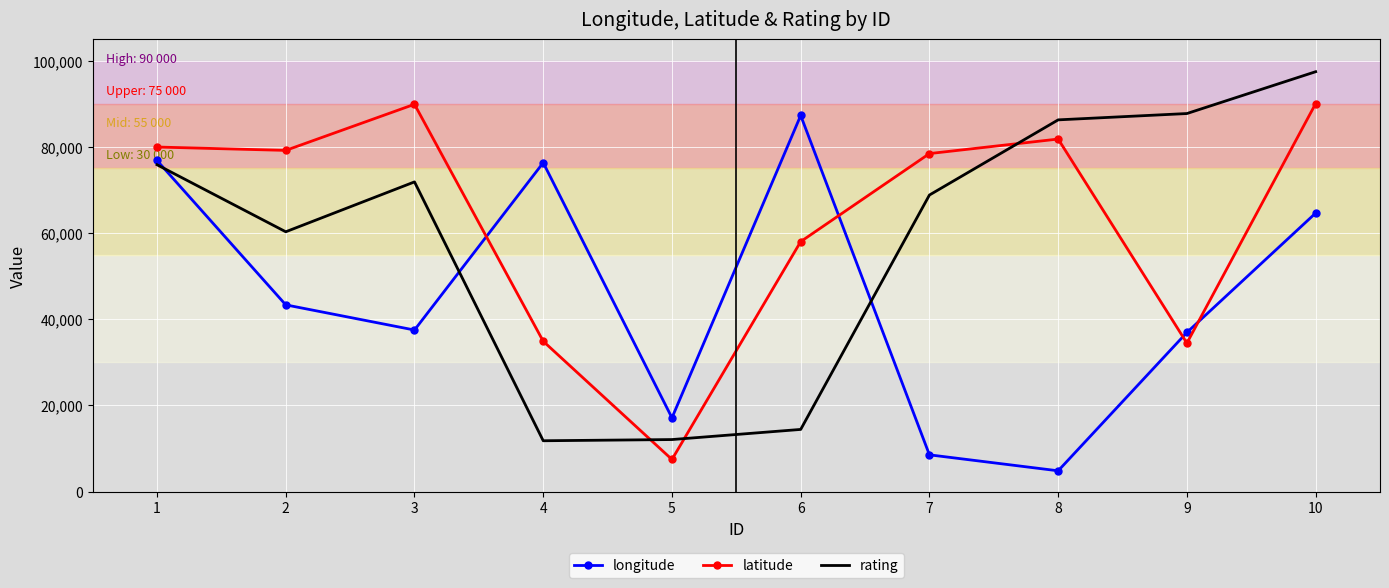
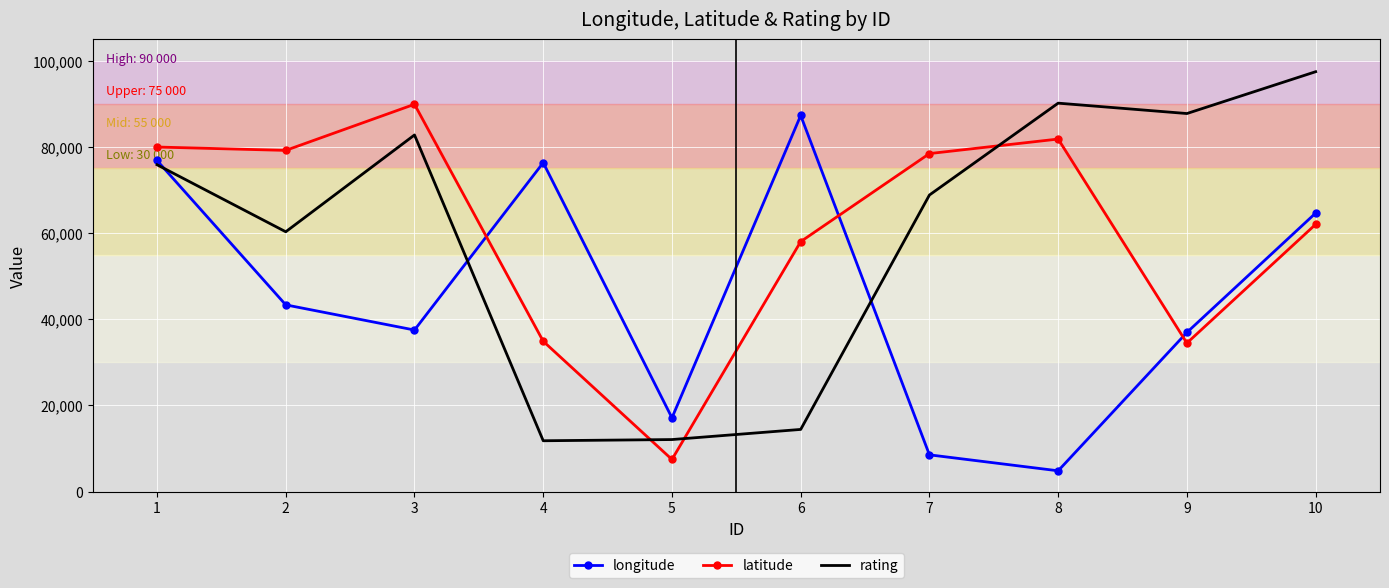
rating, 3: 72,000 -> 83,000
rating, 8: 86,000 -> 90,000
latitude, 10: 90,000 -> 62,000
